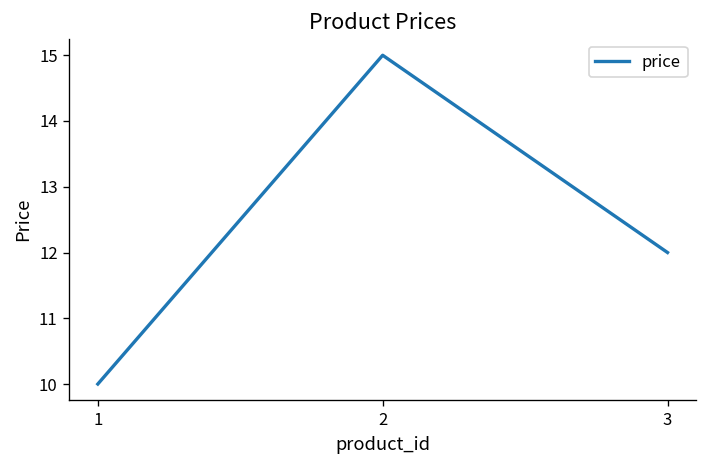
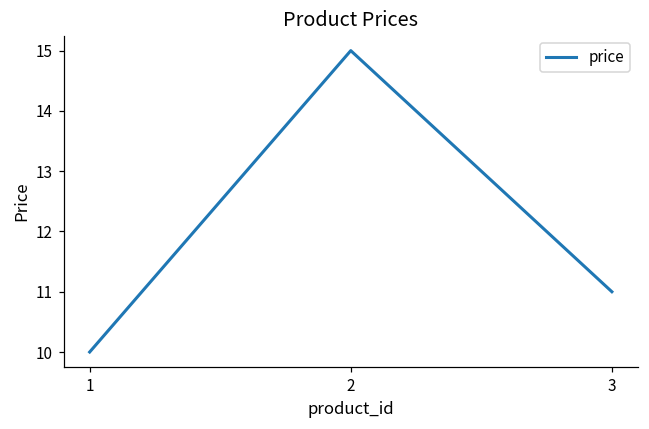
3: 12 -> 11
